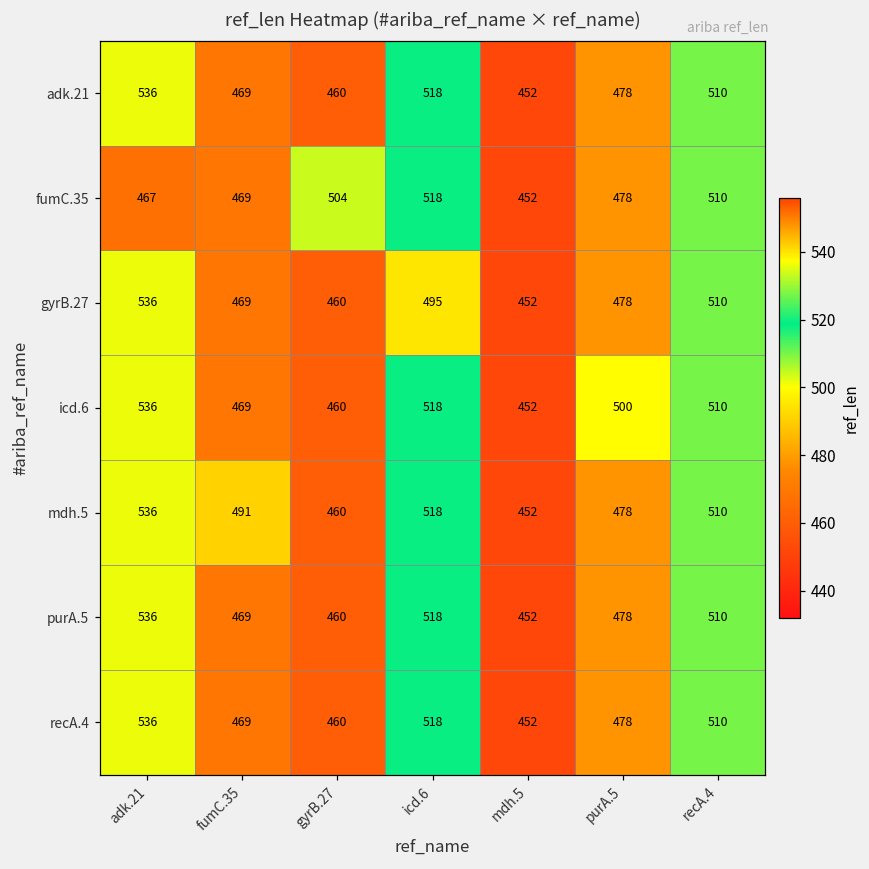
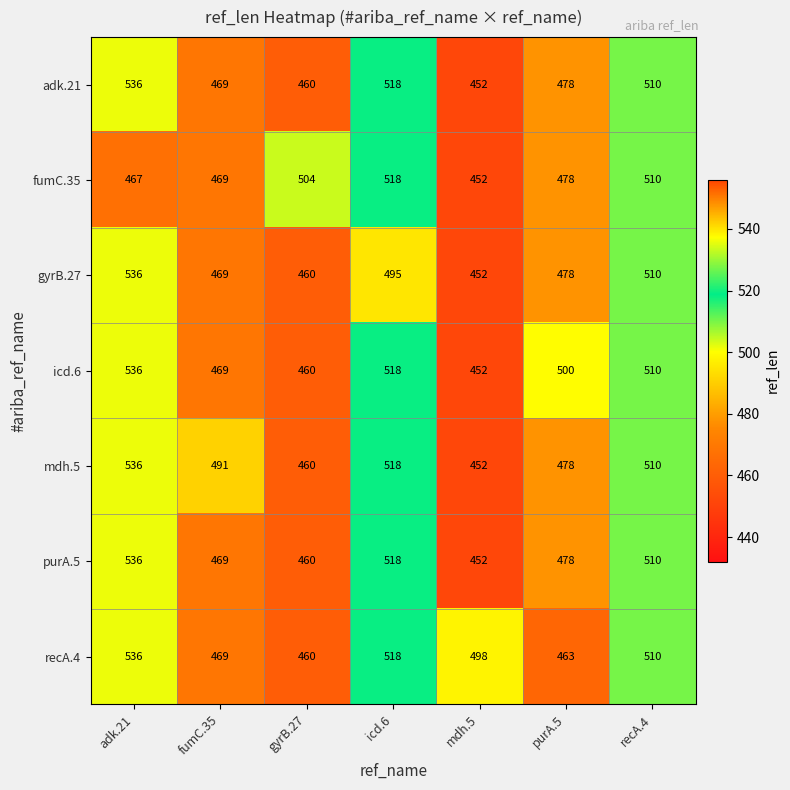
recA.4, mdh.5: 452 -> 498
recA.4, purA.5: 478 -> 463
